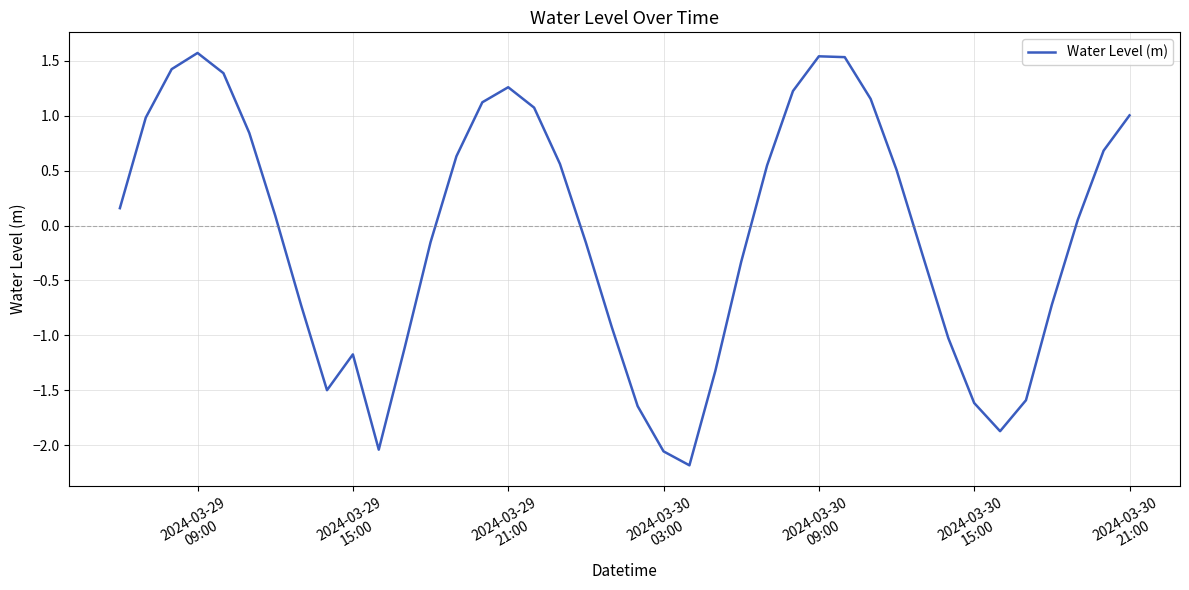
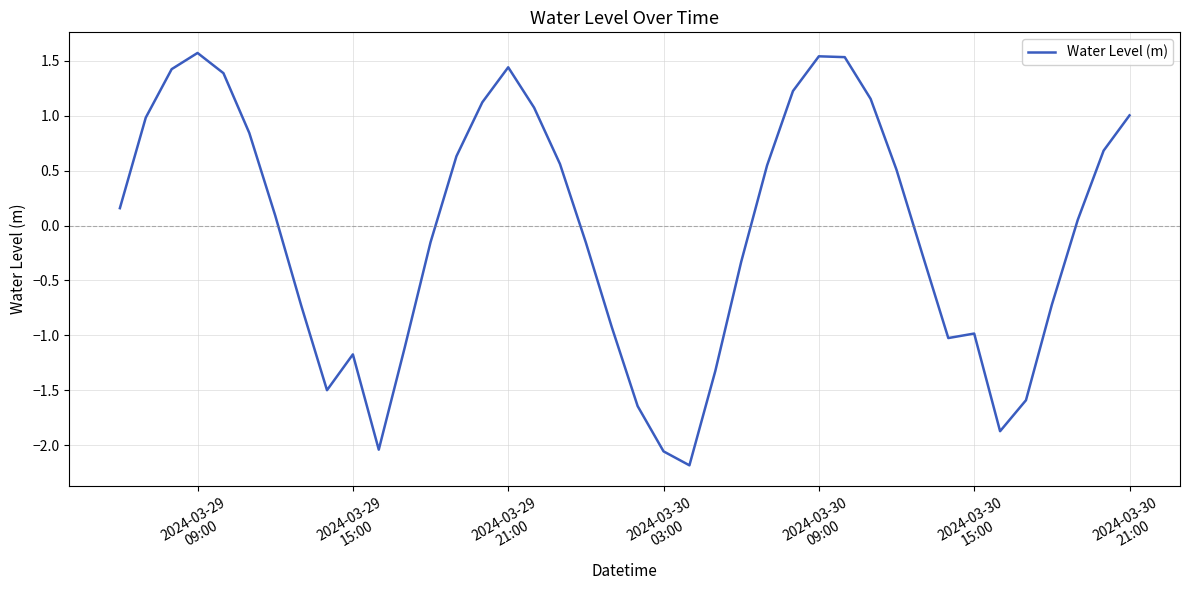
2024-03-29 21:00: 1.26 -> 1.44
2024-03-30 15:00: -1.62 -> -0.98
